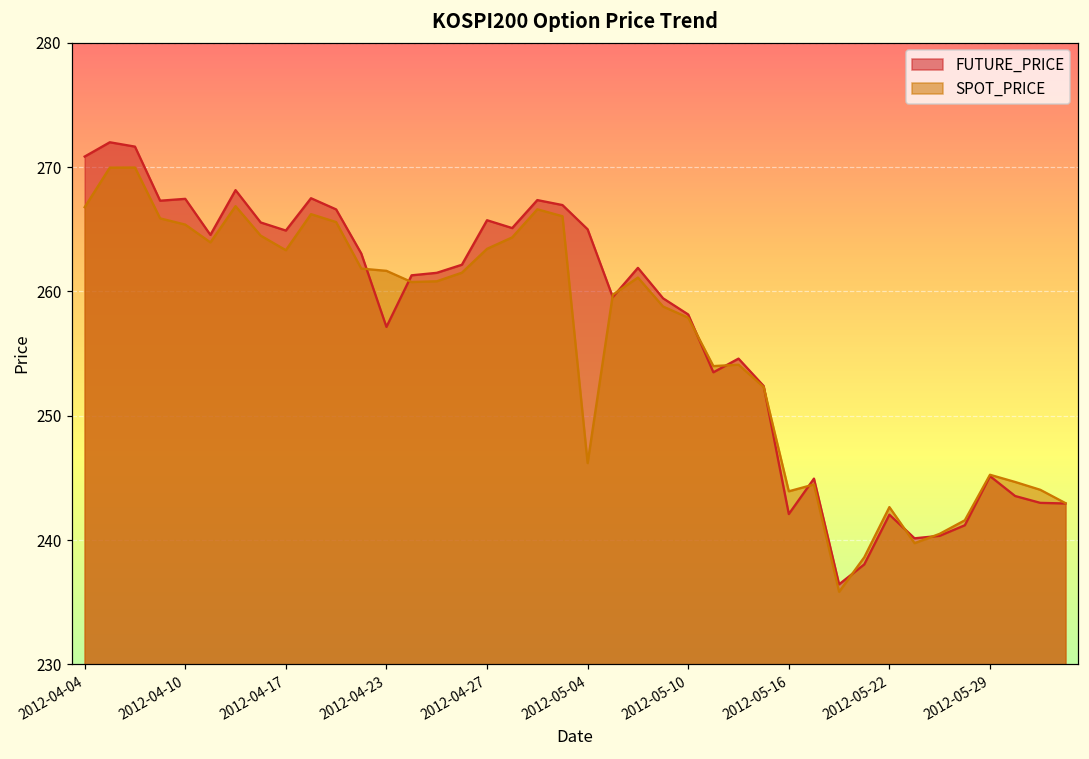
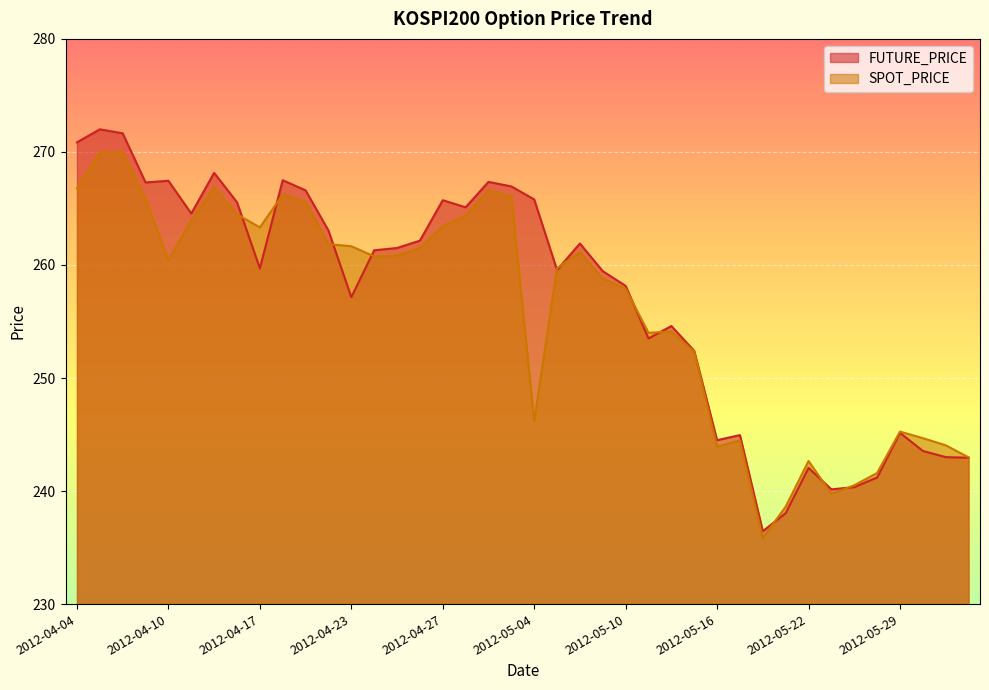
SPOT_PRICE, 2012-04-10: 265.4 -> 260.4
FUTURE_PRICE, 2012-04-17: 264.9 -> 259.7
FUTURE_PRICE, 2012-05-04: 265.0 -> 265.8
FUTURE_PRICE, 2012-05-16: 242.1 -> 244.5
